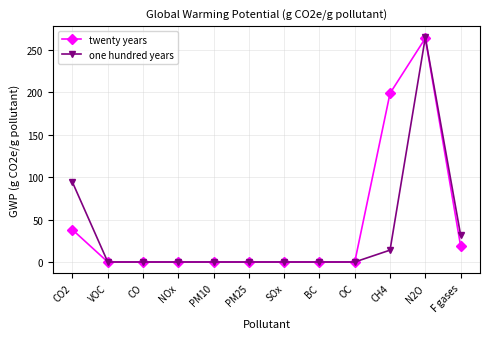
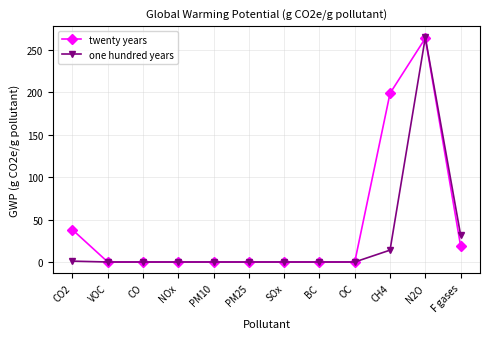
one hundred years, CO2: 90 -> 0
